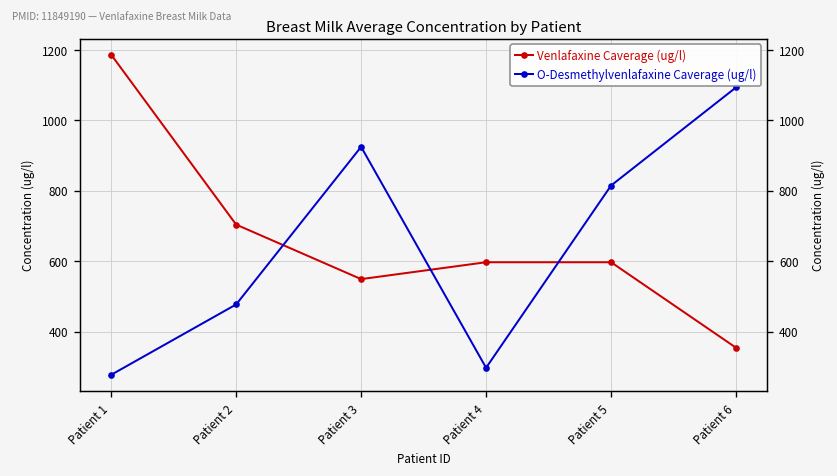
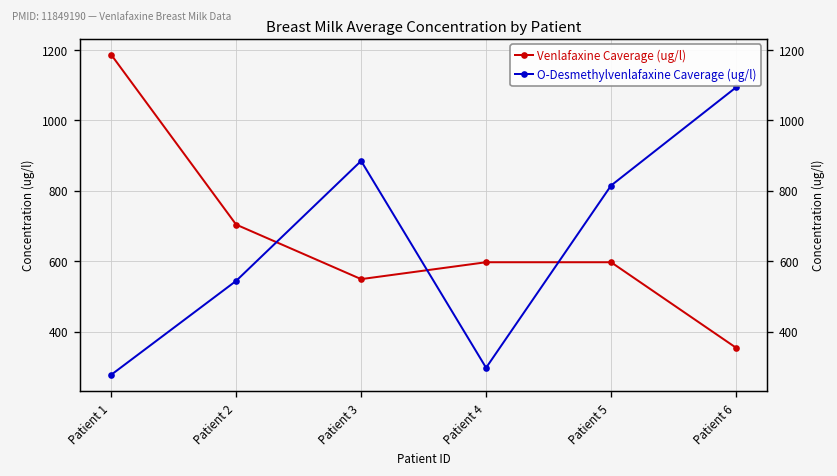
O-Desmethylvenlafaxine Caverage (ug/l), Patient 2: 480 -> 540
O-Desmethylvenlafaxine Caverage (ug/l), Patient 3: 930 -> 890
